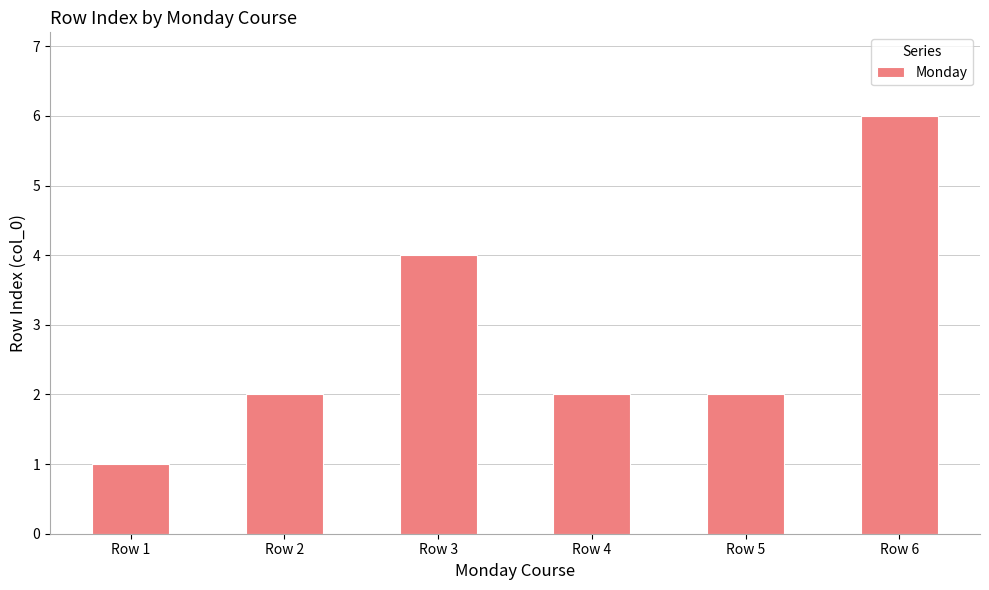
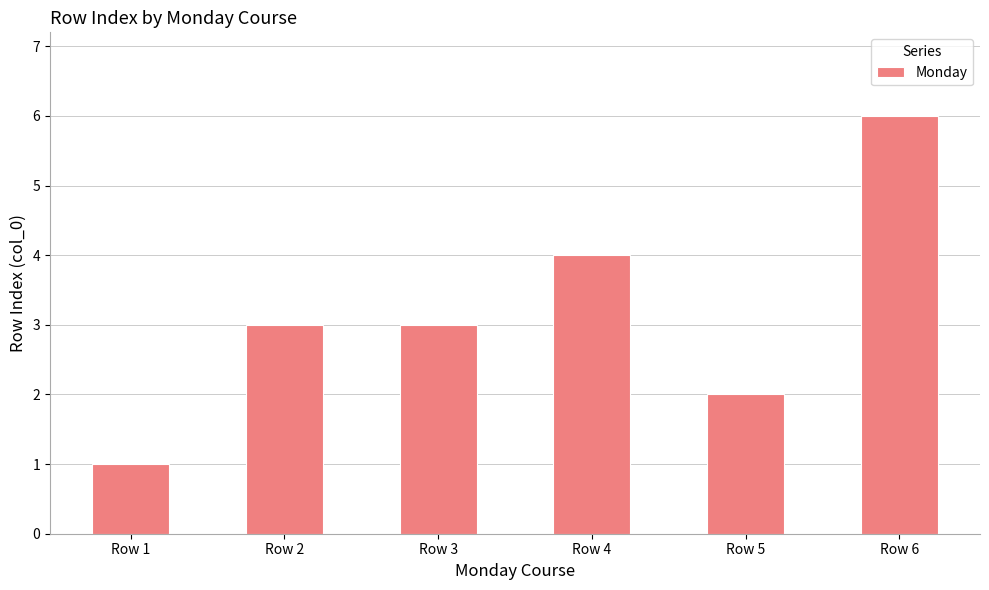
Row 2: 2 -> 3
Row 3: 4 -> 3
Row 4: 2 -> 4
